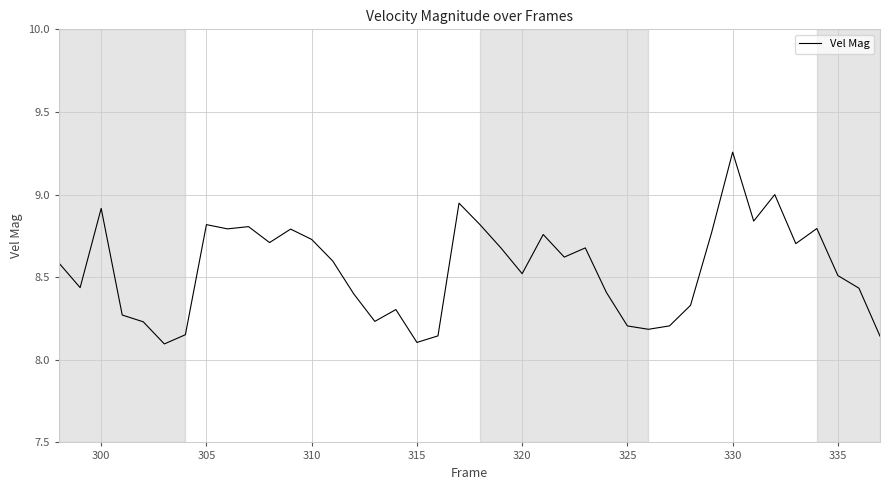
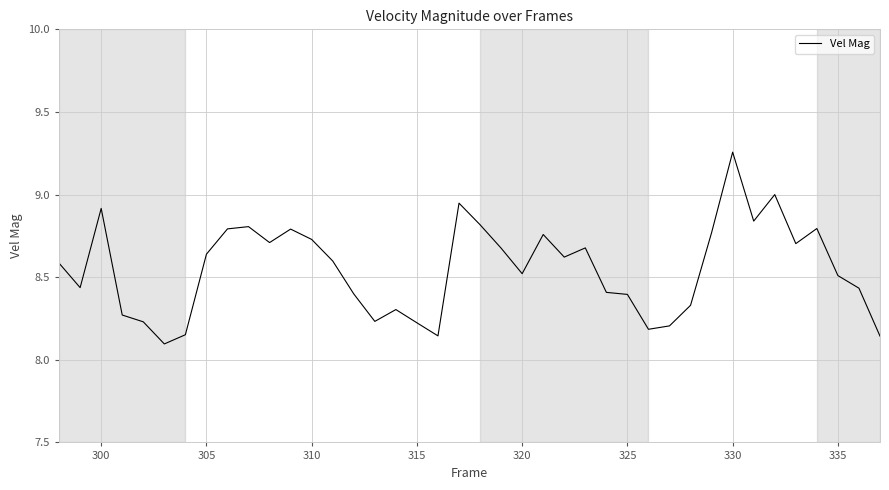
305: 8.82 -> 8.64
315: 8.11 -> 8.22
325: 8.20 -> 8.40
